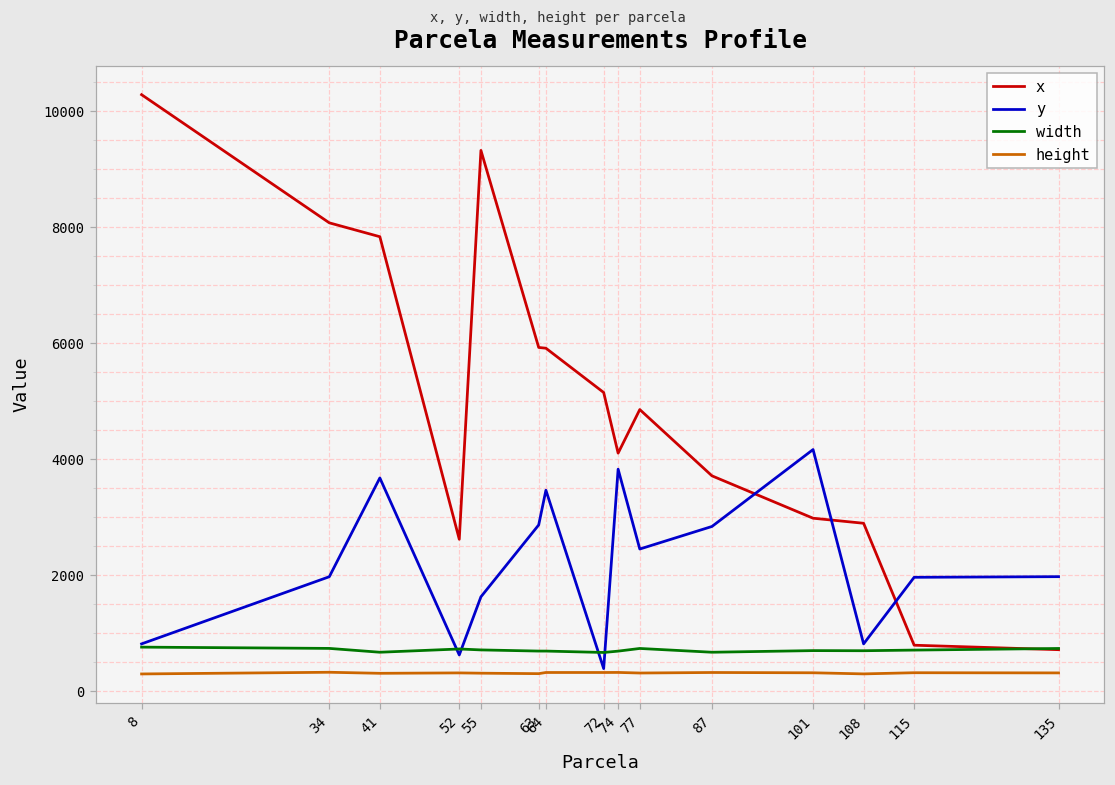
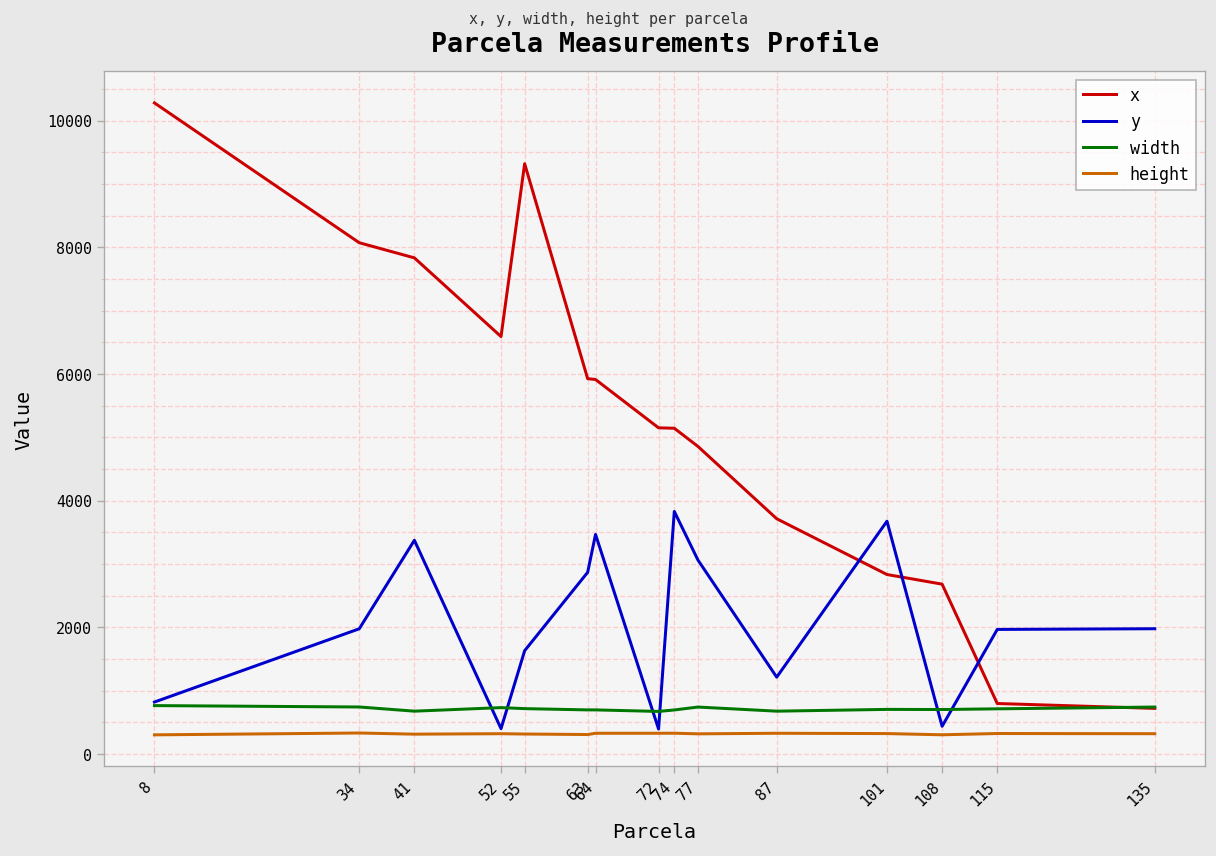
y, 41: 3700 -> 3400
x, 52: 2600 -> 6600
y, 52: 600 -> 400
x, 74: 4100 -> 5100
y, 77: 2500 -> 3100
y, 87: 2800 -> 1200
x, 101: 3000 -> 2800
y, 101: 4200 -> 3700
x, 108: 2900 -> 2700
y, 108: 800 -> 400
